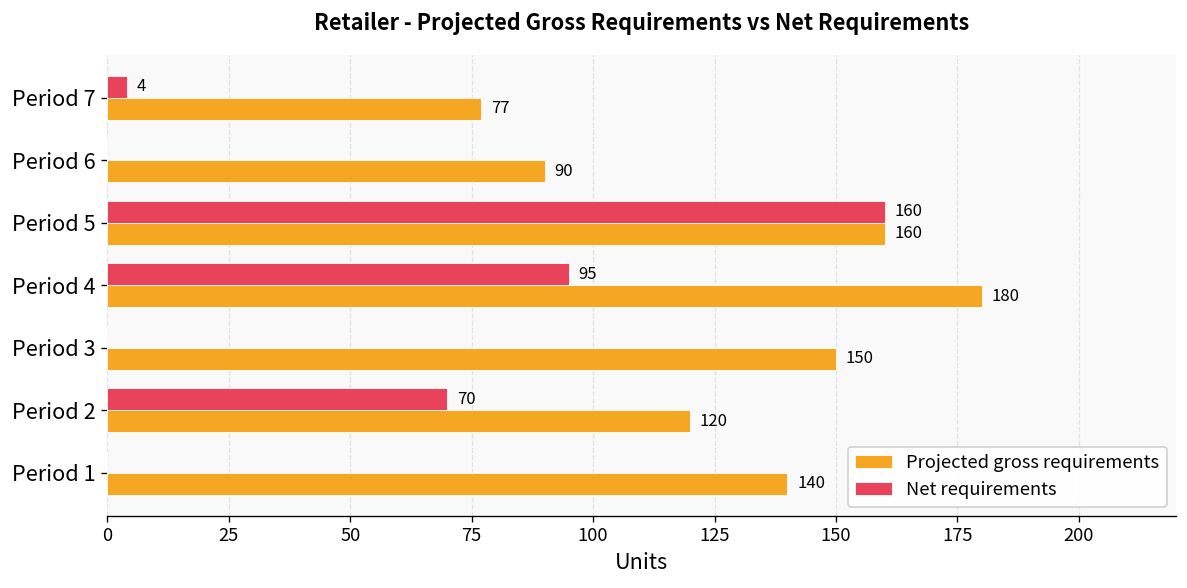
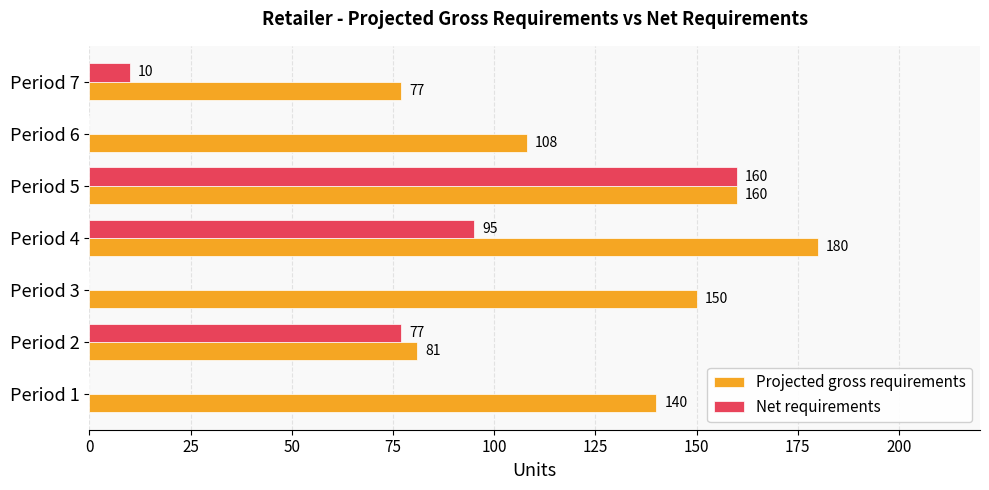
Net requirements, Period 7: 4 -> 10
Projected gross requirements, Period 6: 90 -> 108
Net requirements, Period 2: 70 -> 77
Projected gross requirements, Period 2: 120 -> 81
